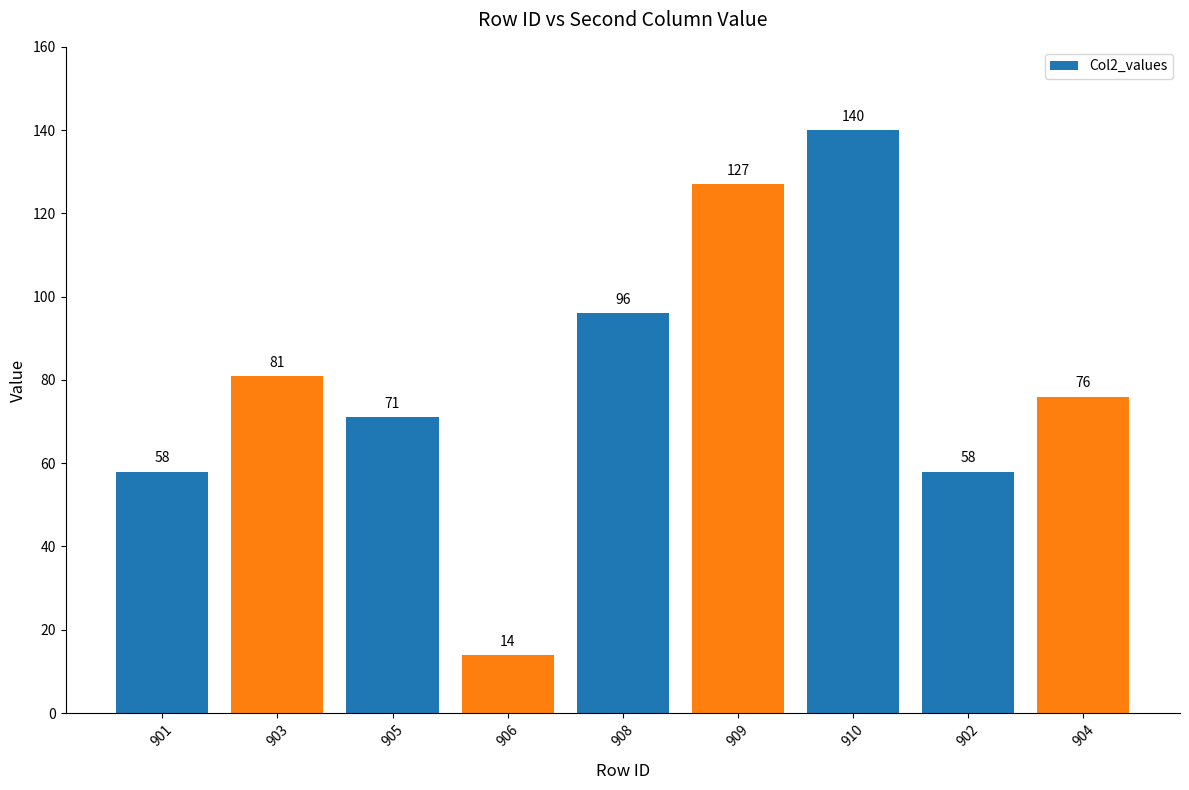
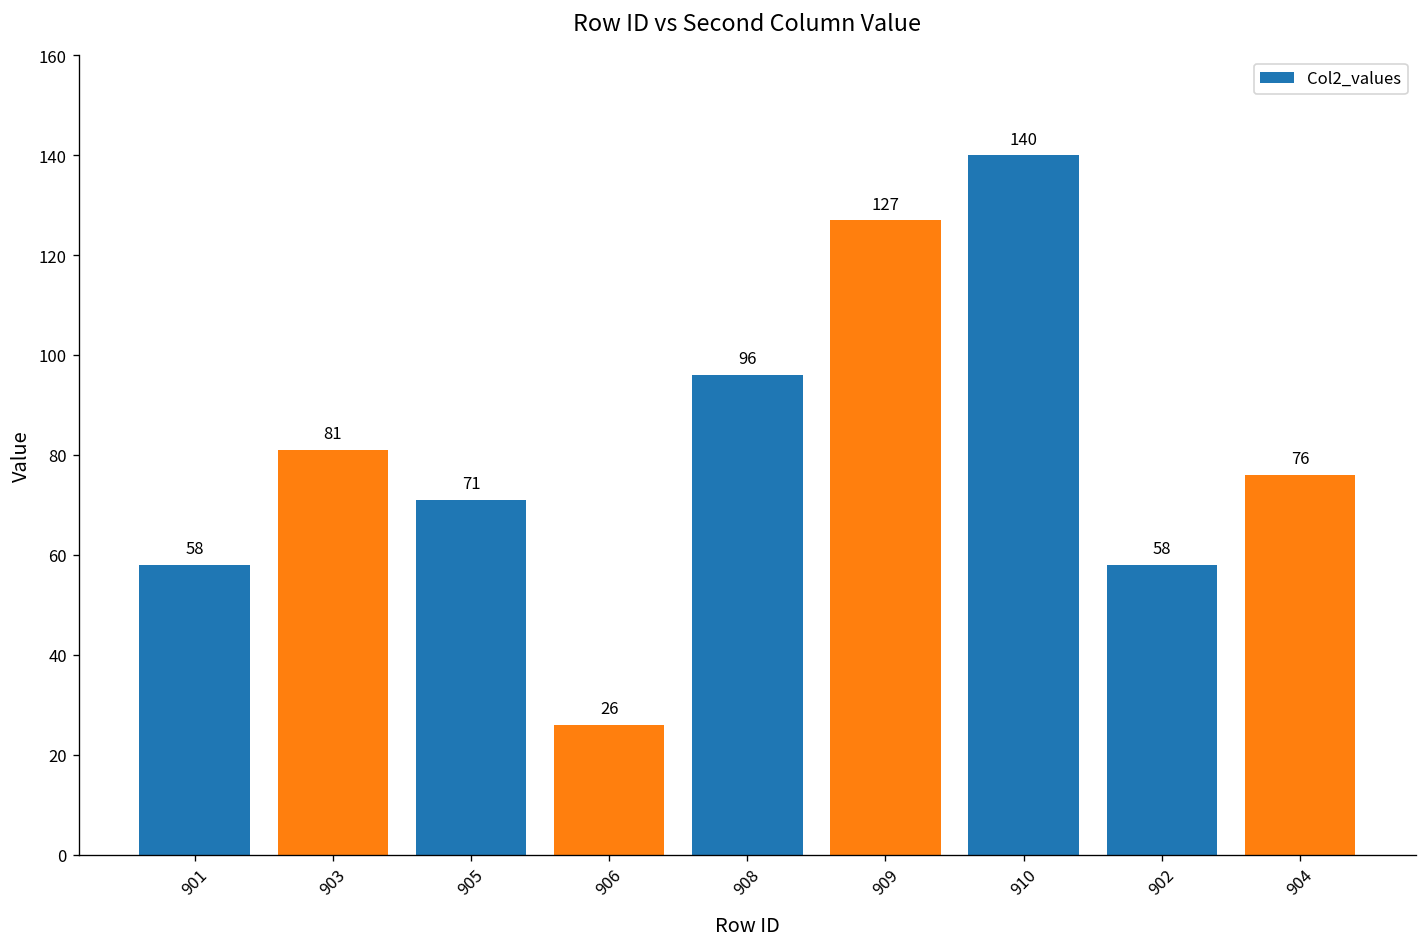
906: 14 -> 26
